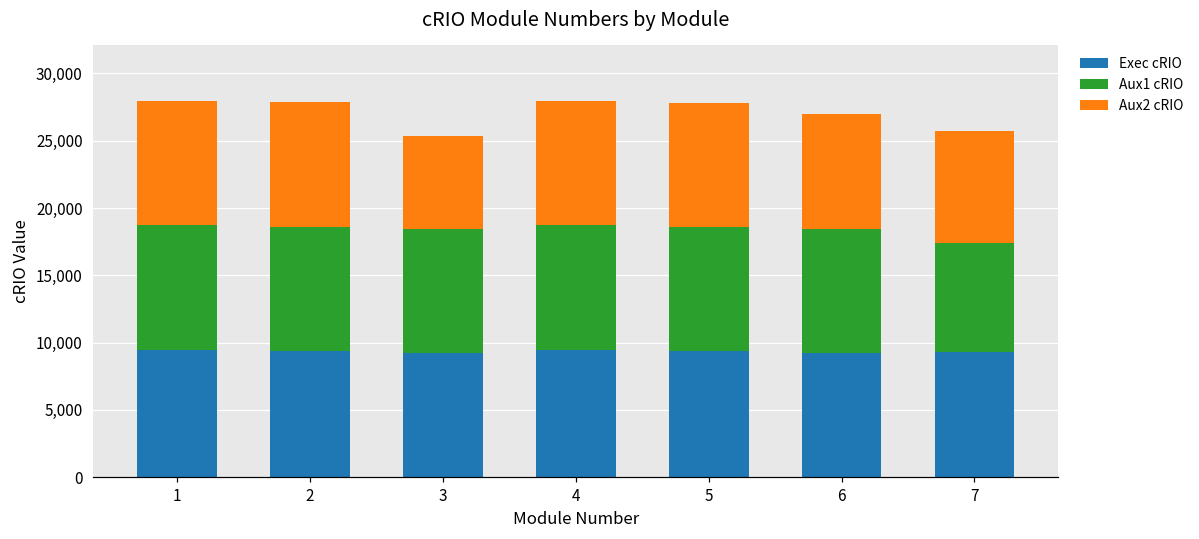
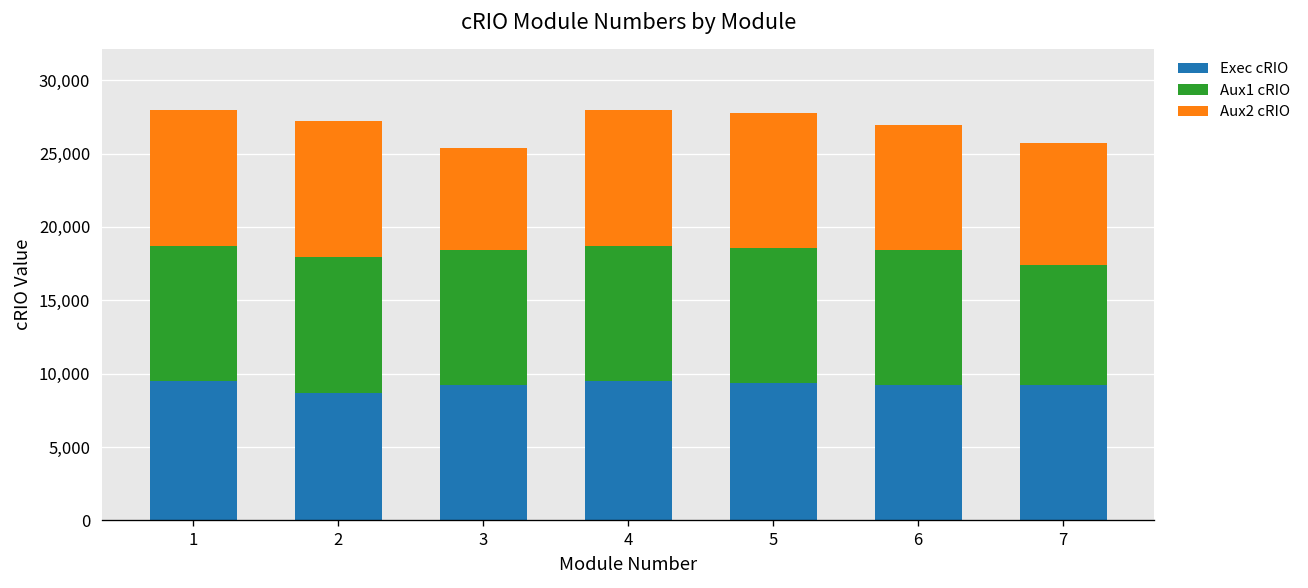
Exec cRIO, 2: 9,400 -> 8,700
